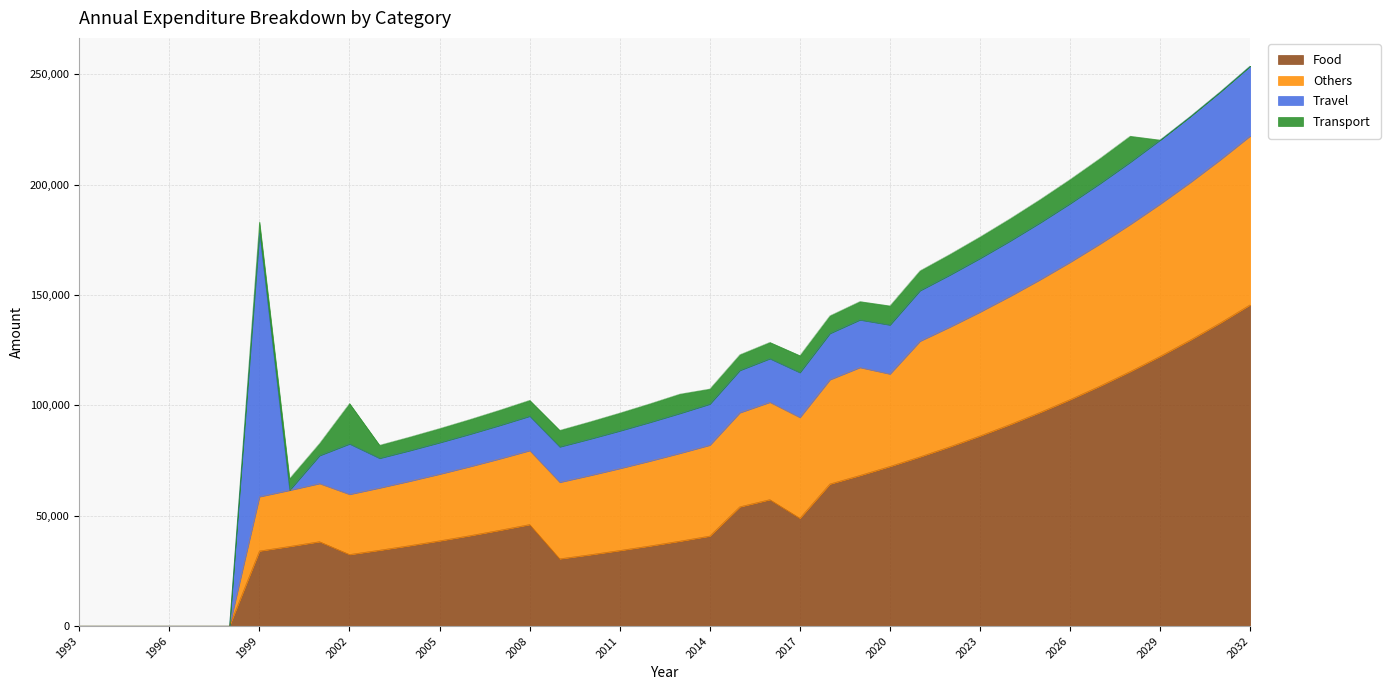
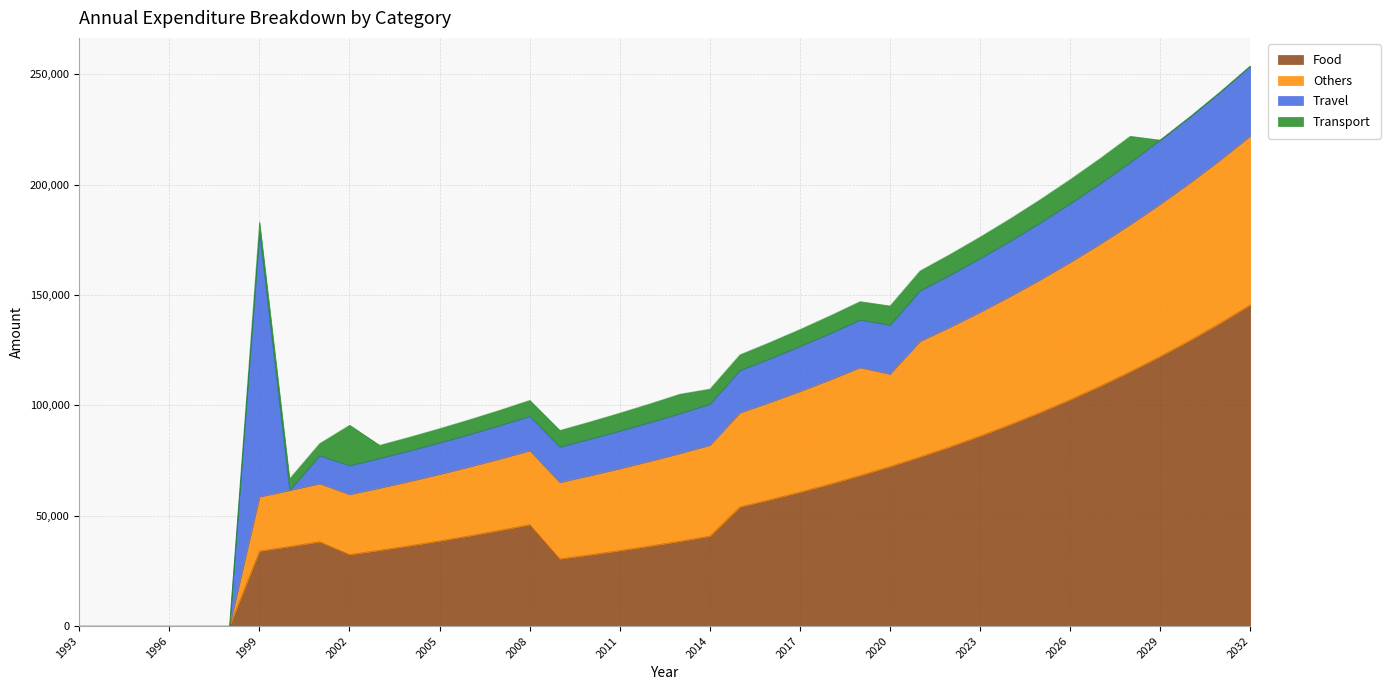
Travel, 2002: 23,000 -> 13,000
Food, 2017: 49,000 -> 61,000
